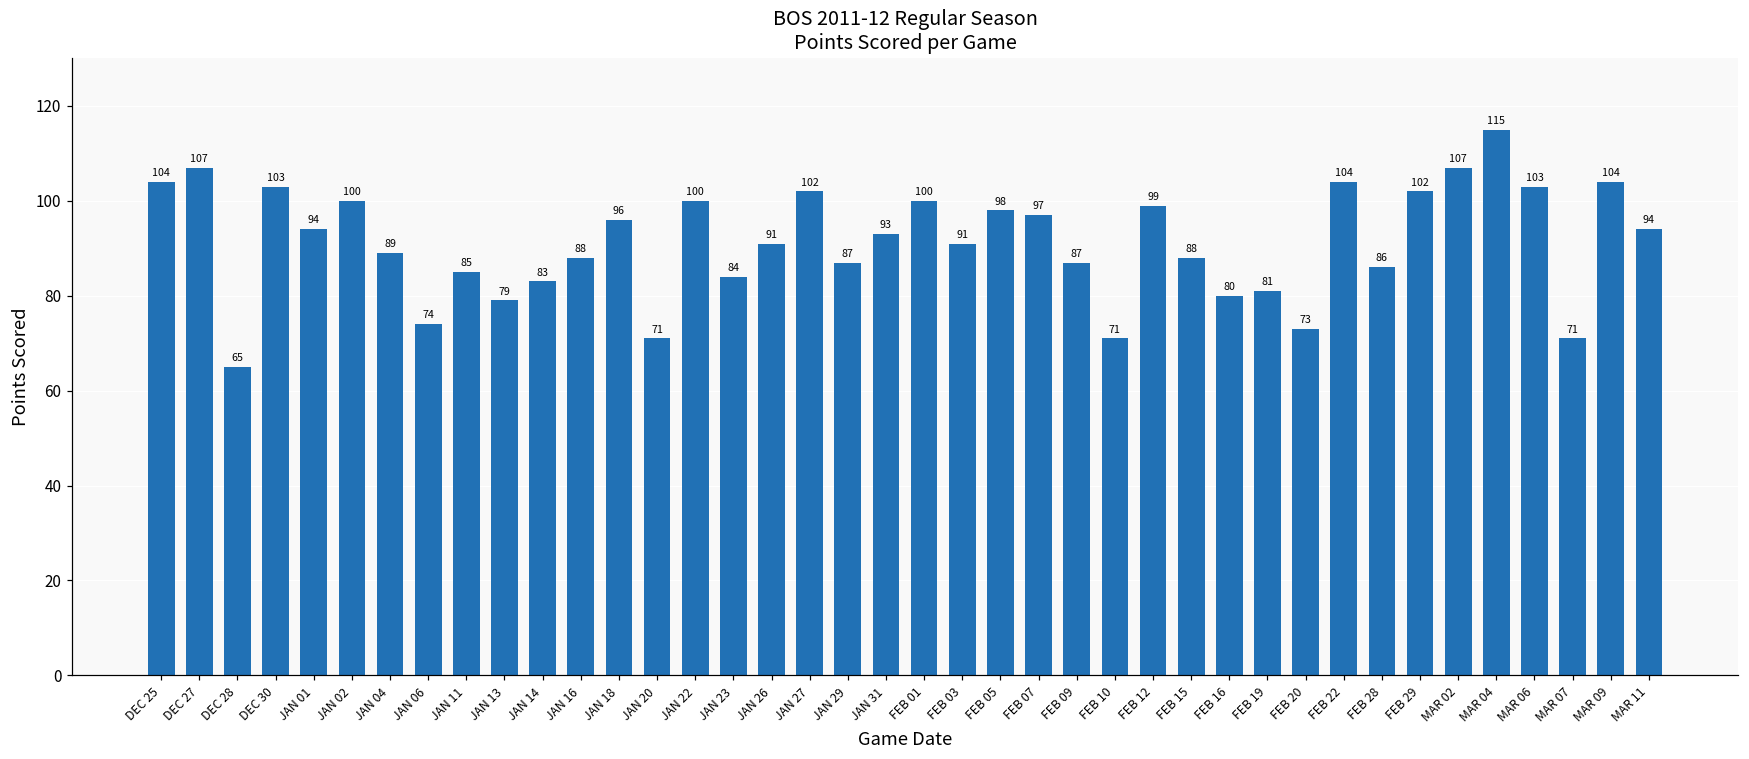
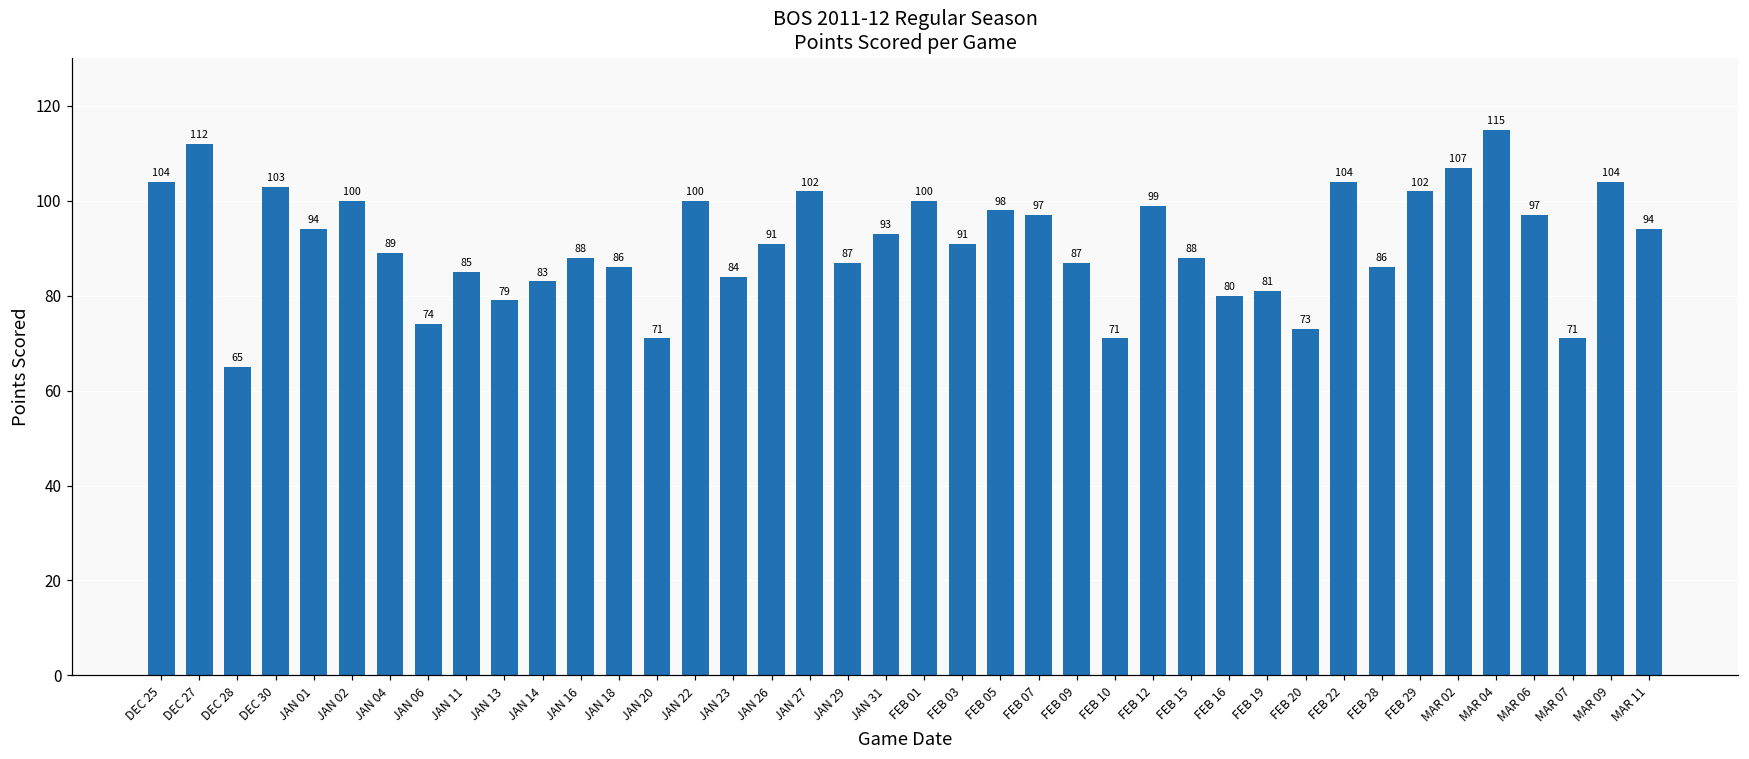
DEC 27: 107 -> 112
JAN 18: 96 -> 86
MAR 06: 103 -> 97
